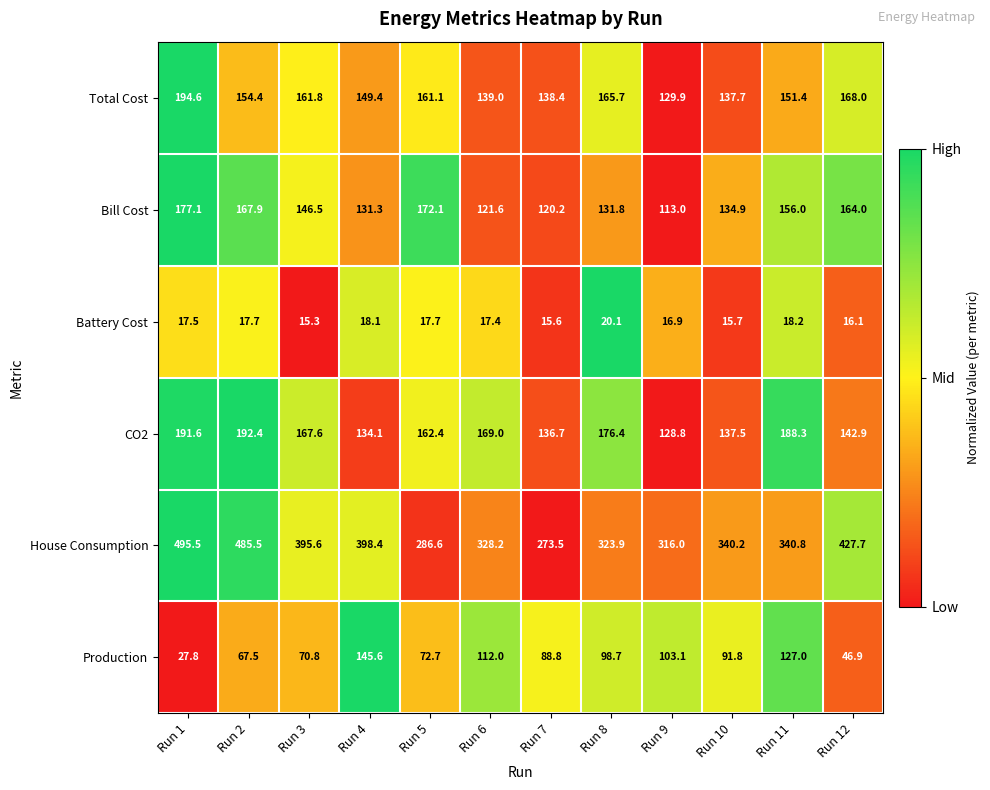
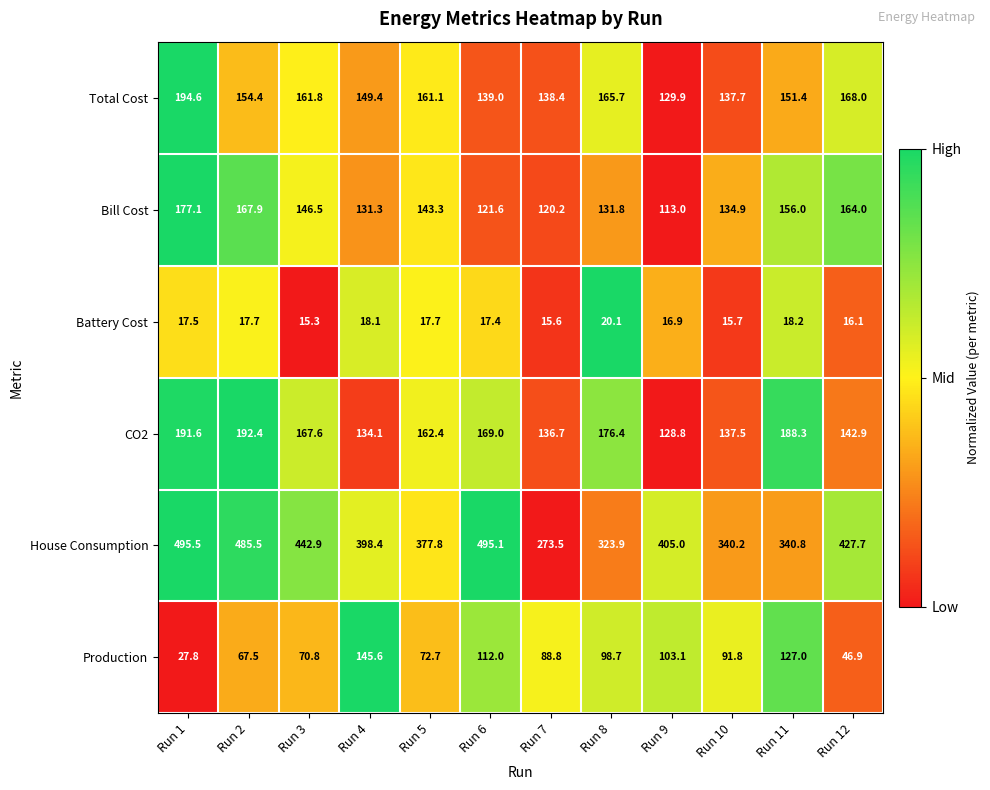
Bill Cost, Run 5: 172.1 -> 143.3
House Consumption, Run 3: 395.6 -> 442.9
House Consumption, Run 5: 286.6 -> 377.8
House Consumption, Run 6: 328.2 -> 495.1
House Consumption, Run 9: 316.0 -> 405.0
